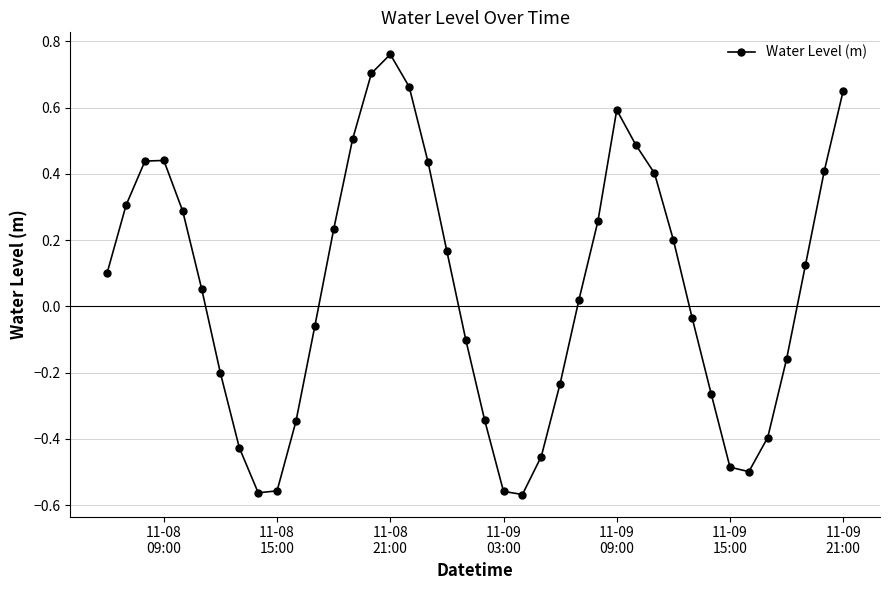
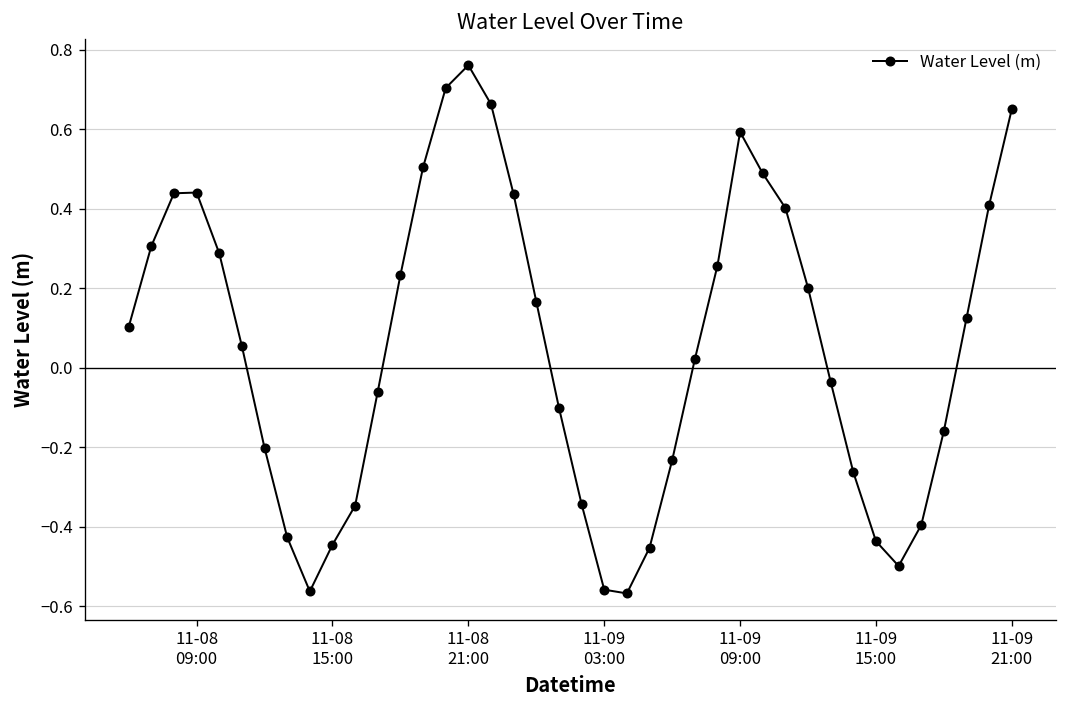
11-08 15:00: -0.56 -> -0.45
11-09 15:00: -0.49 -> -0.44
